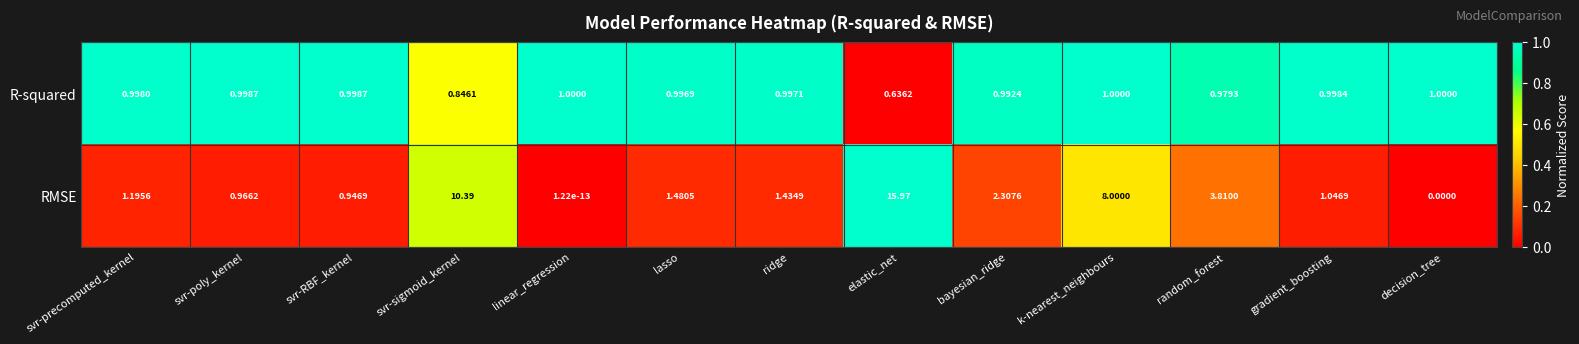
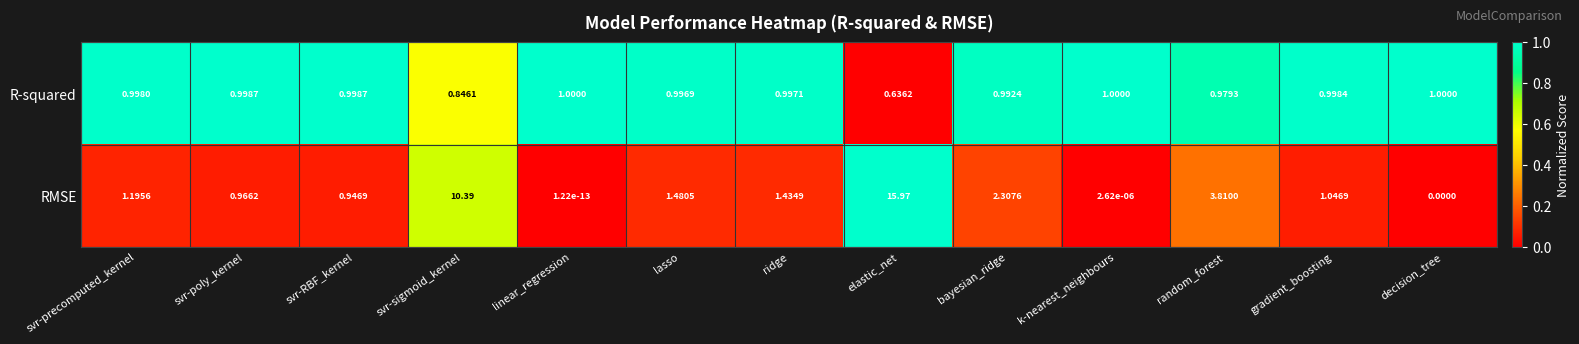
RMSE, k-nearest_neighbours: 8.0000 -> 2.62e-06
